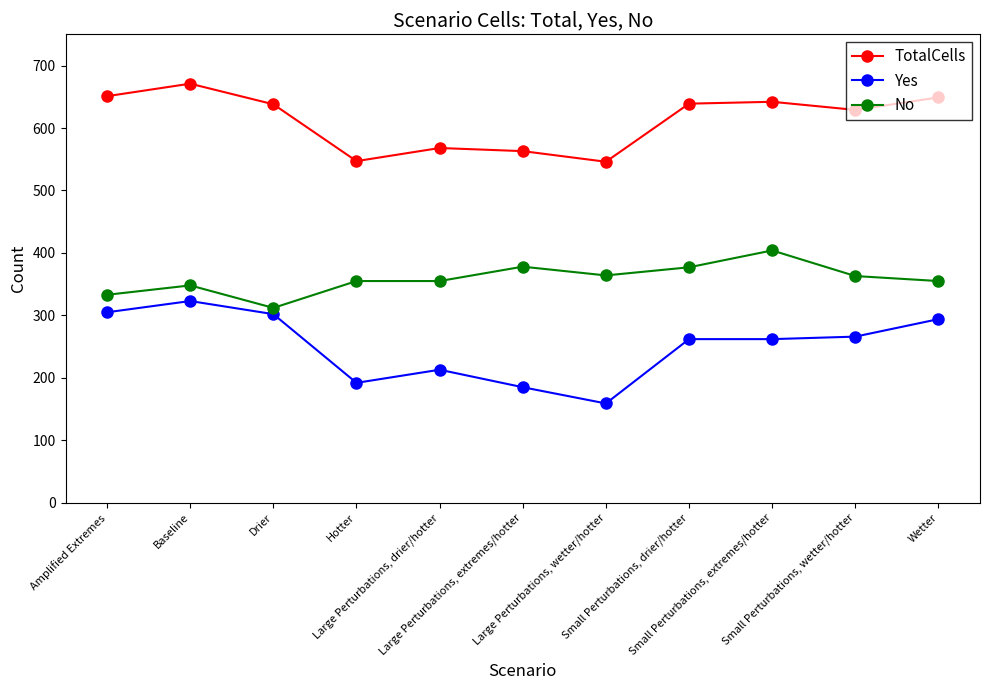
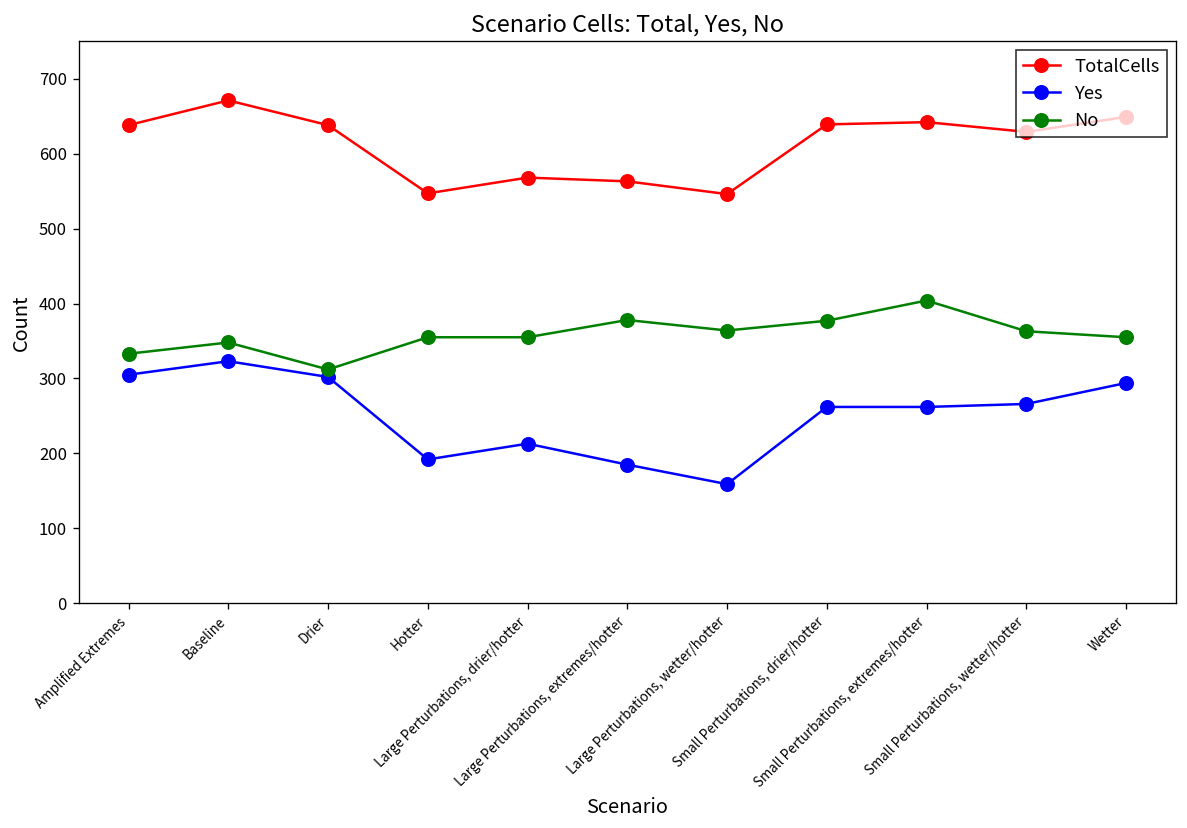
TotalCells, Amplified Extremes: 650 -> 640
